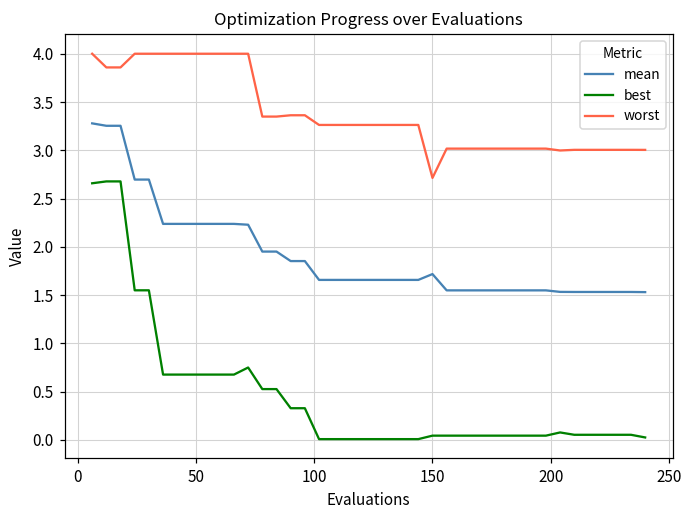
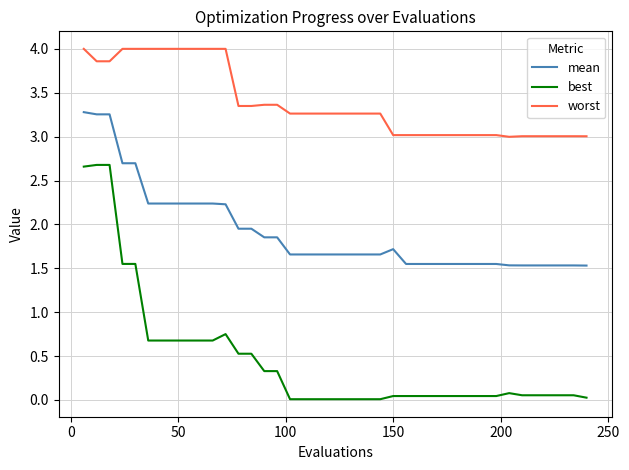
worst, 150: 2.7 -> 3.0
